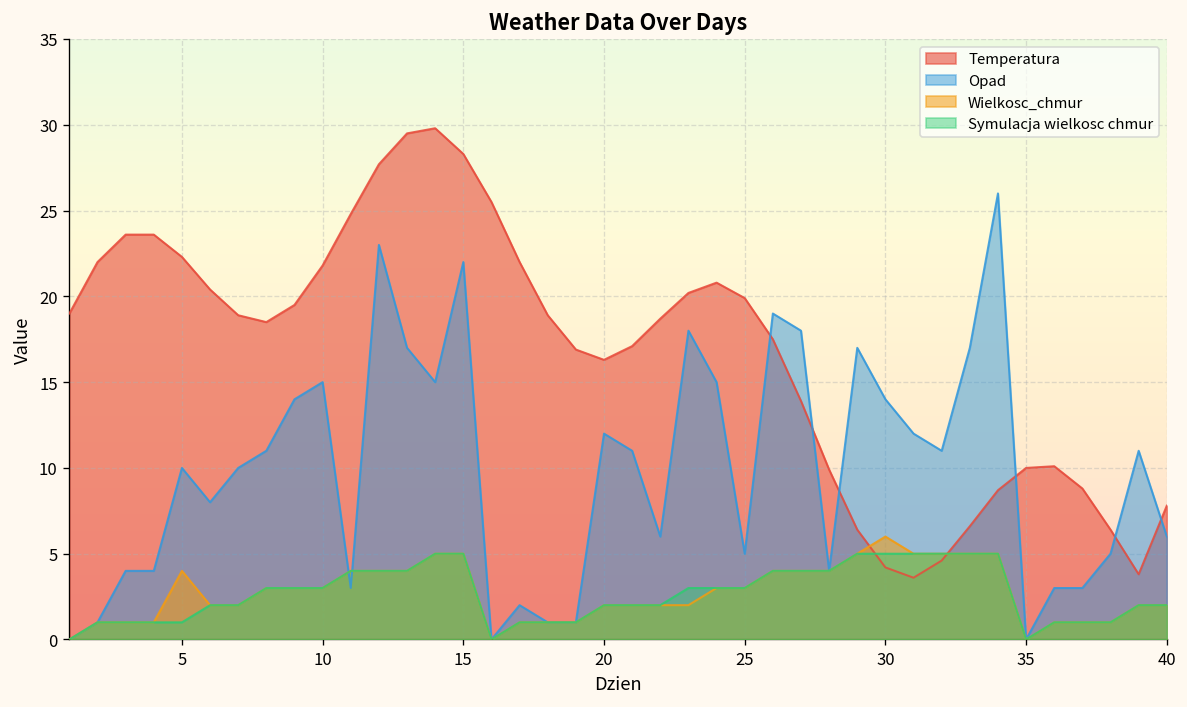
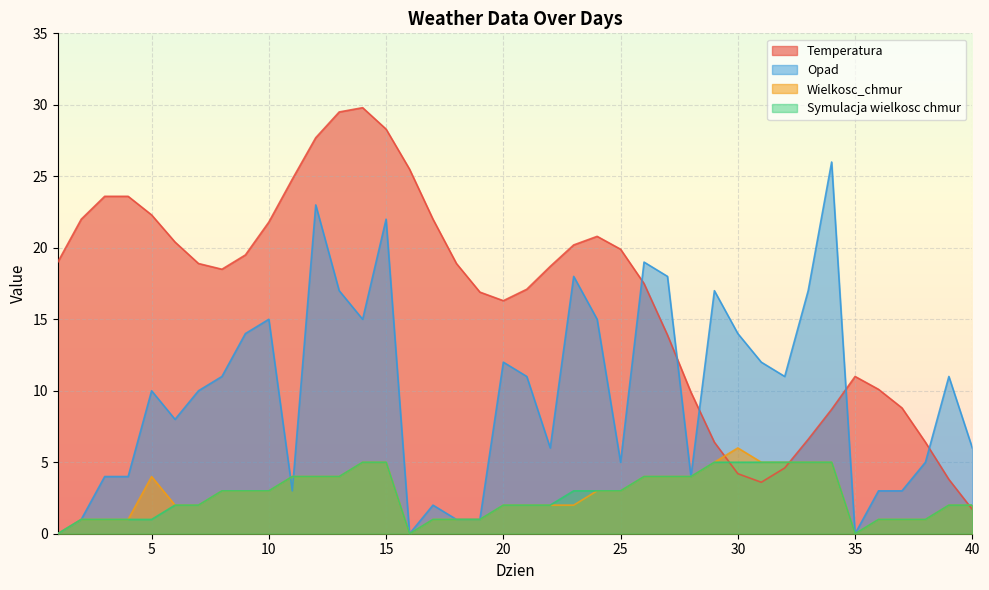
Temperatura, 35: 10 -> 11
Temperatura, 40: 7.8 -> 1.7
